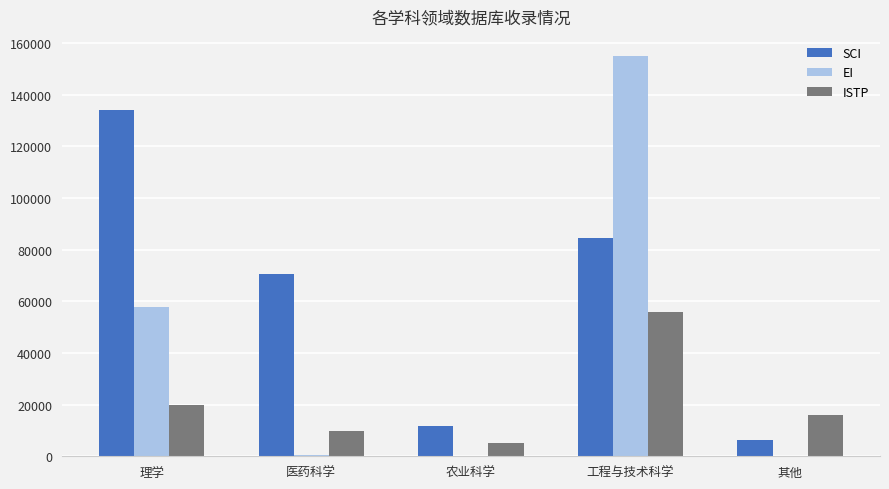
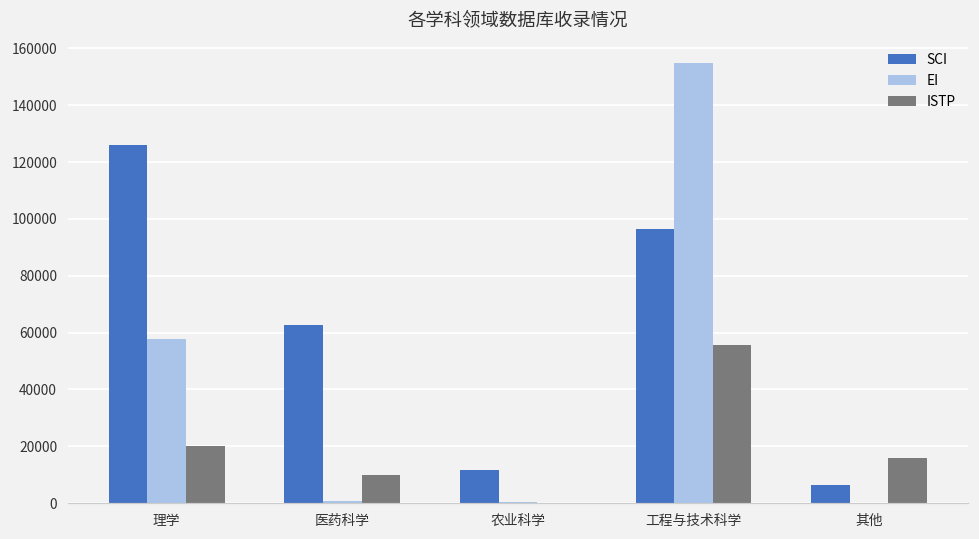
SCI, 理学: 134000 -> 126000
SCI, 医药科学: 71000 -> 63000
ISTP, 农业科学: 5000 -> 0
SCI, 工程与技术科学: 85000 -> 96000
